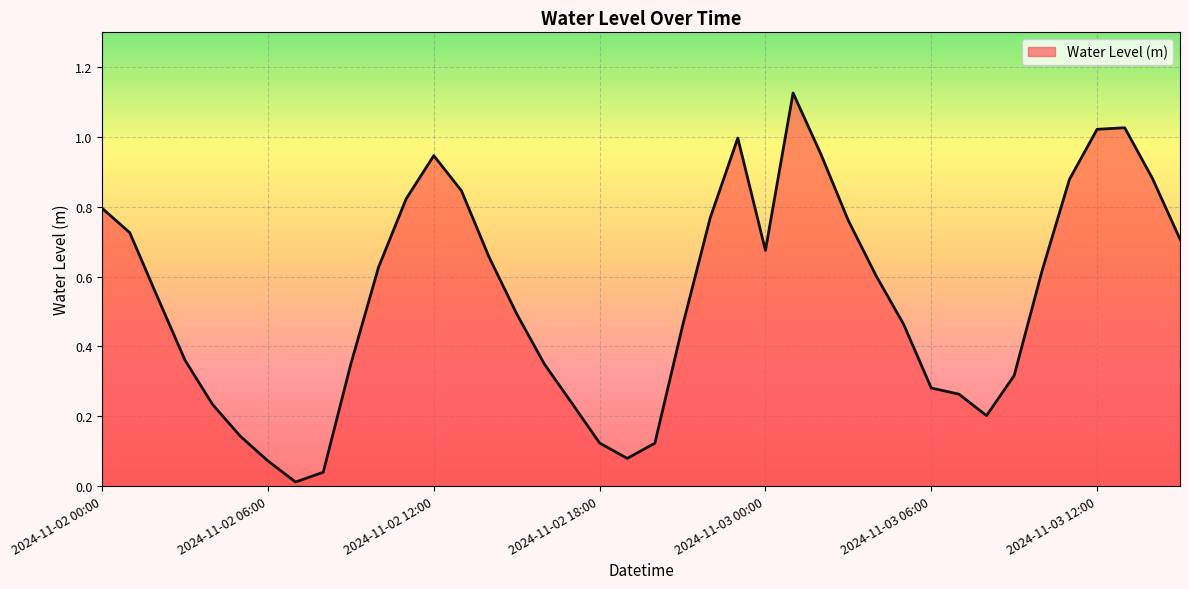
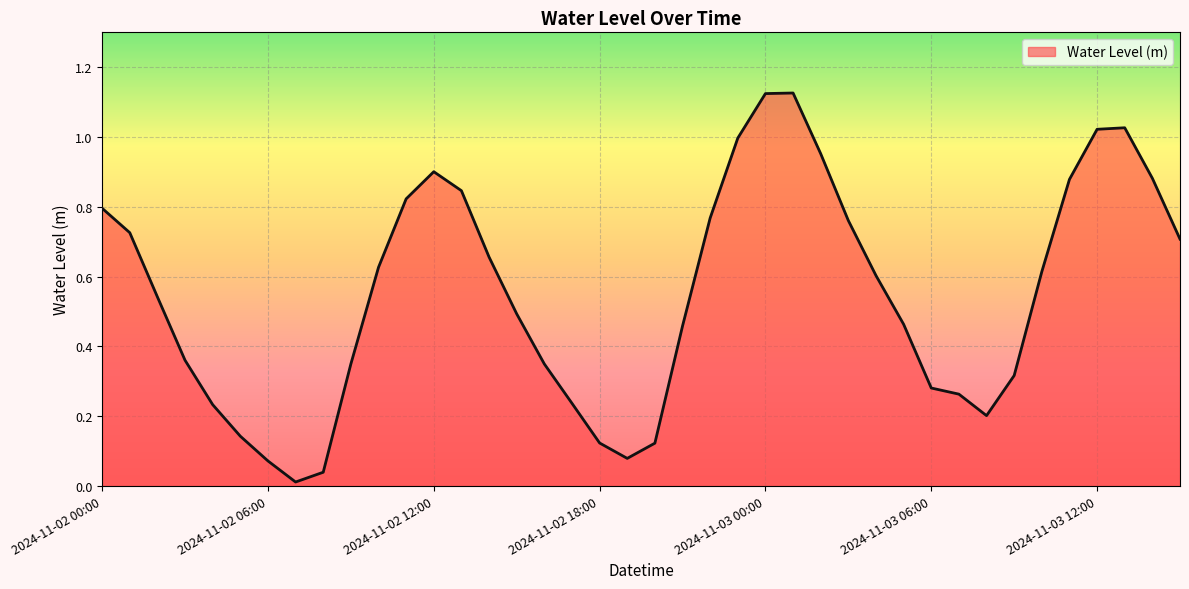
2024-11-02 12:00: 0.95 -> 0.90
2024-11-03 00:00: 0.68 -> 1.12
